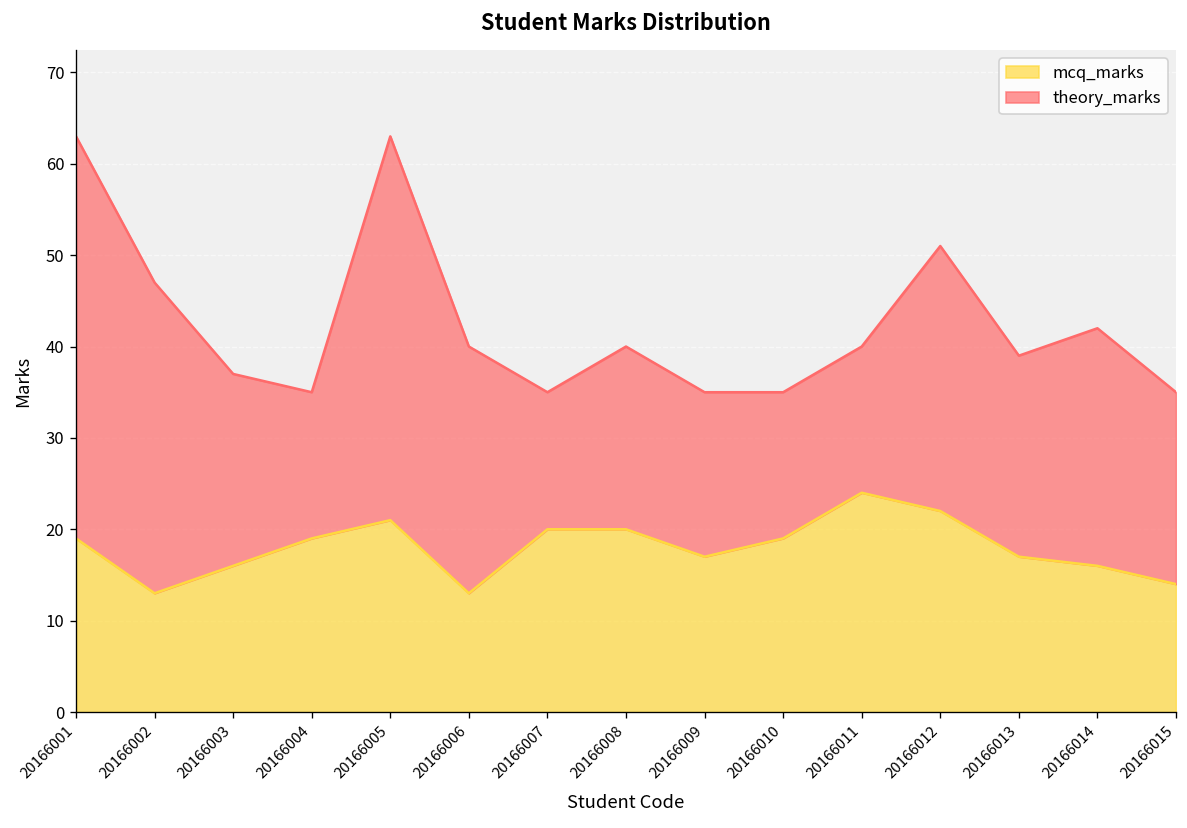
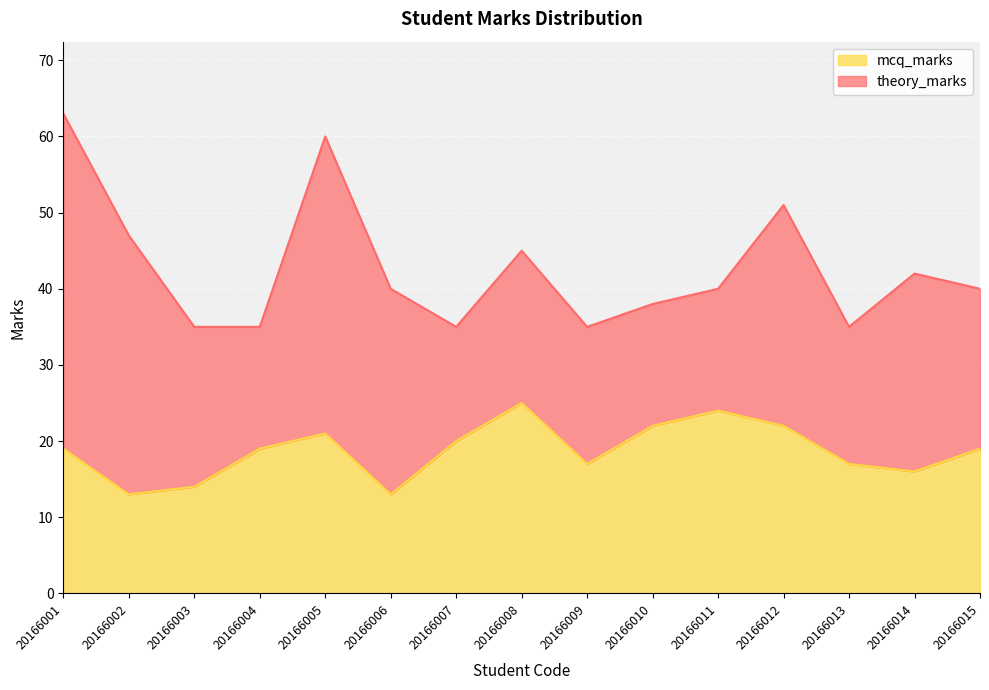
mcq_marks, 20166003: 16 -> 14
theory_marks, 20166005: 42 -> 39
mcq_marks, 20166008: 20 -> 25
mcq_marks, 20166010: 19 -> 22
theory_marks, 20166013: 22 -> 18
mcq_marks, 20166015: 14 -> 19
